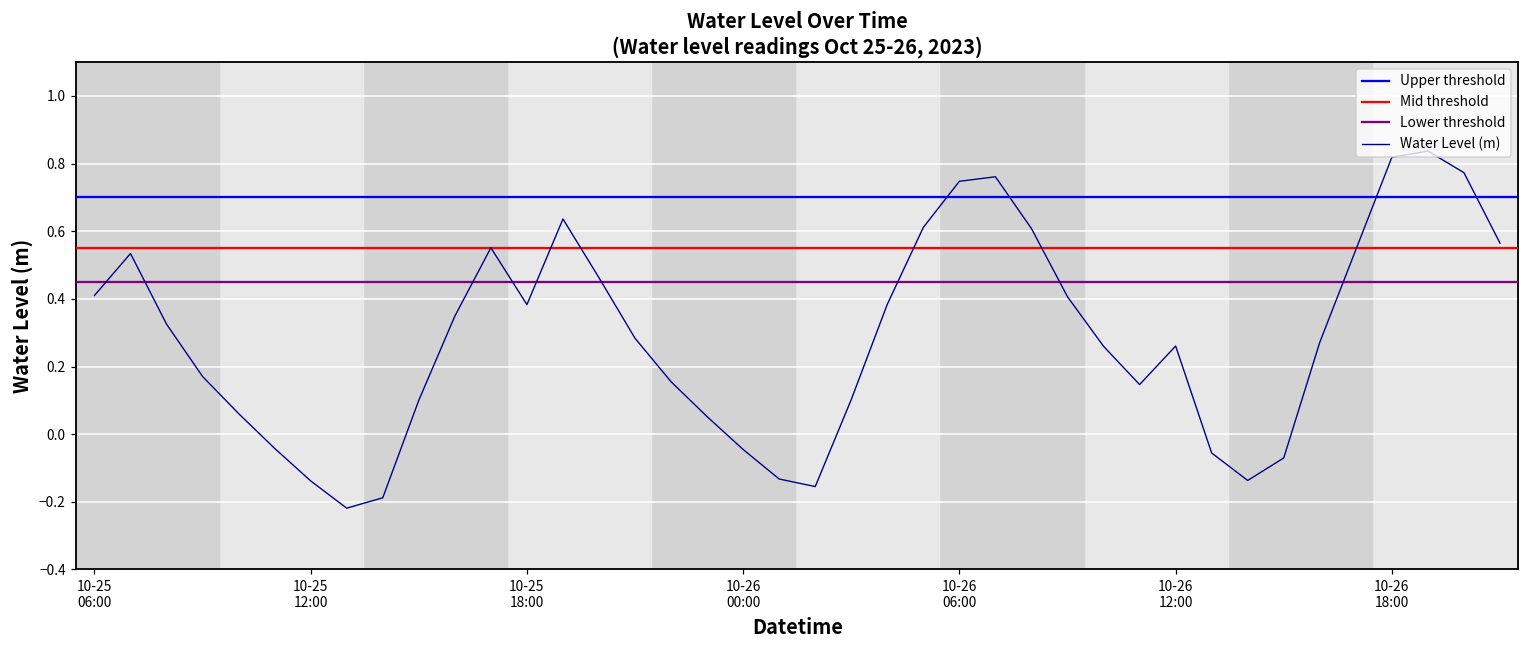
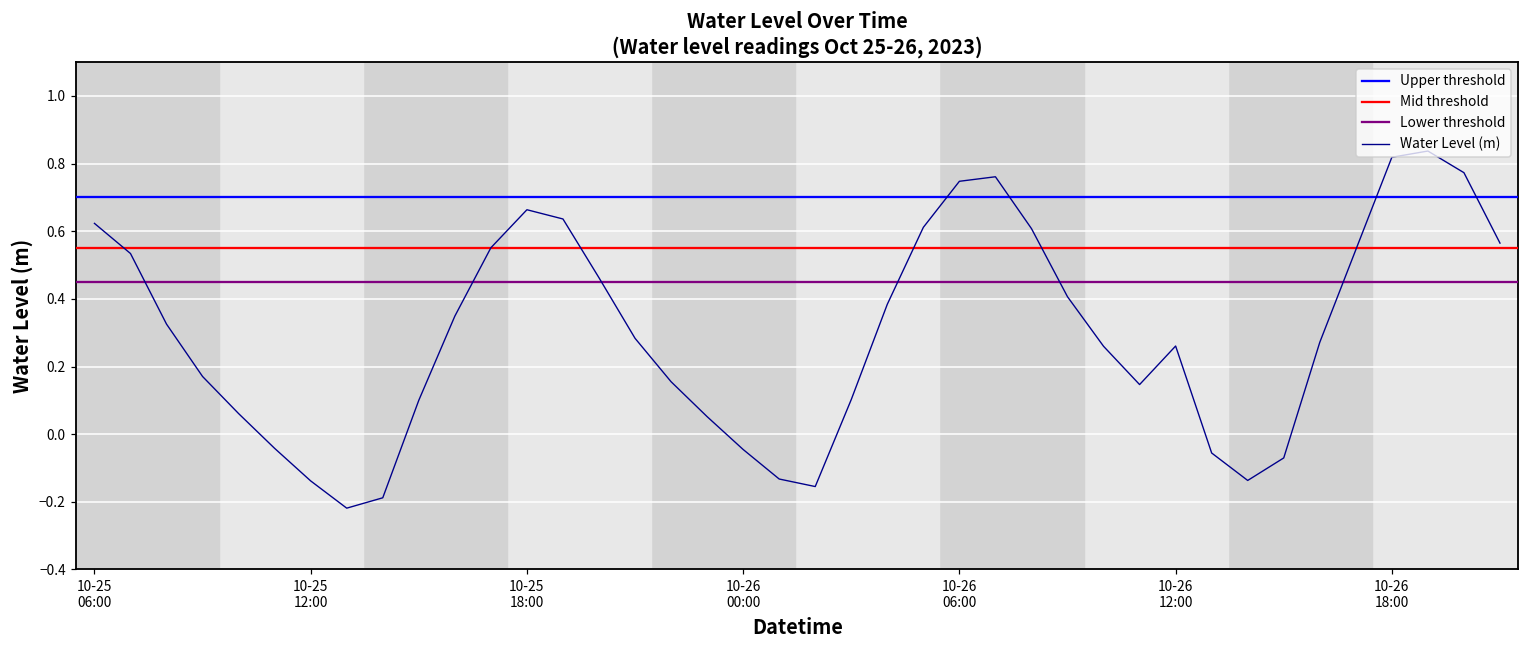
10-25 06:00: 0.41 -> 0.62
10-25 18:00: 0.38 -> 0.66
